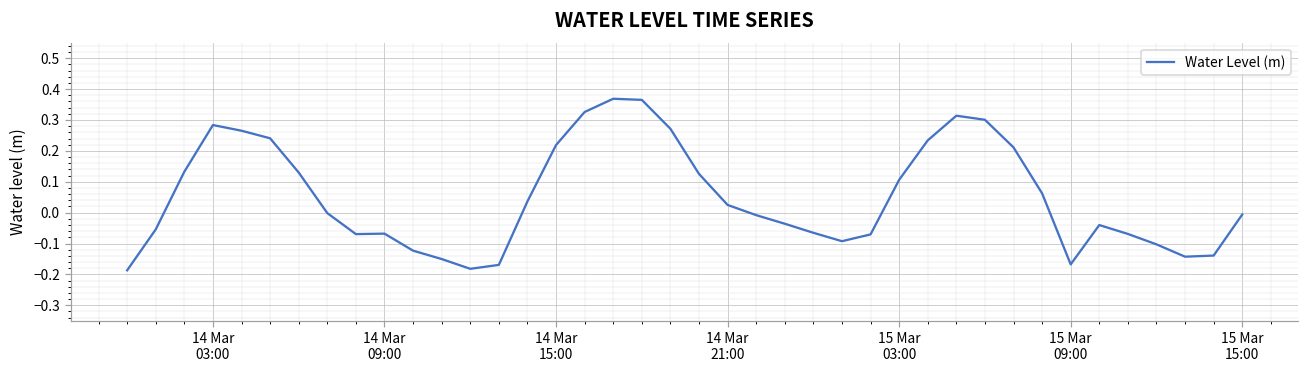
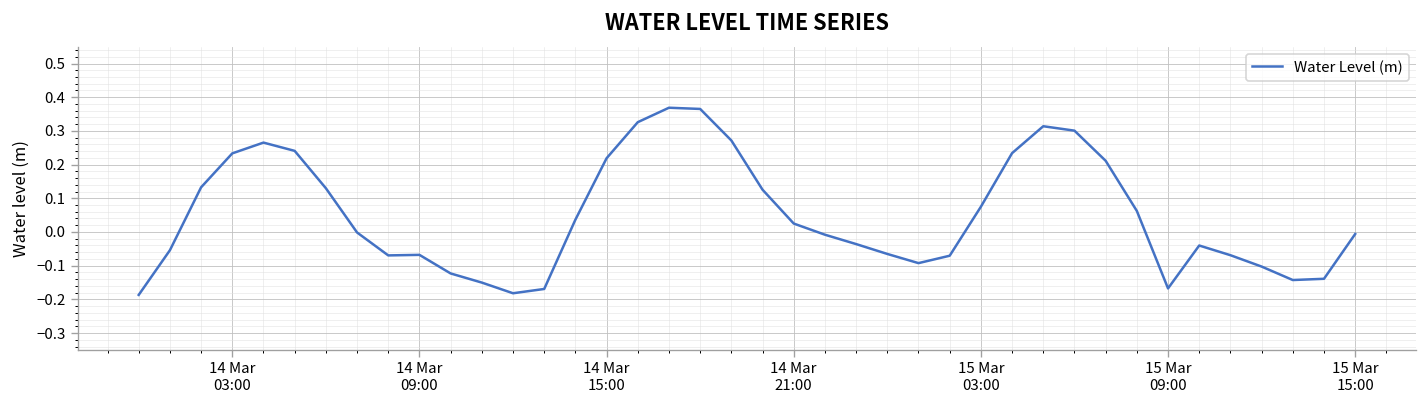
14 Mar 03:00: 0.28 -> 0.23
15 Mar 03:00: 0.11 -> 0.07
